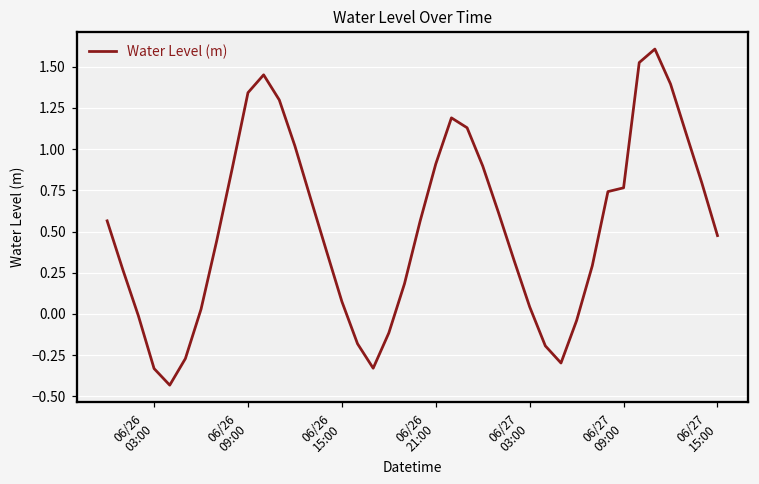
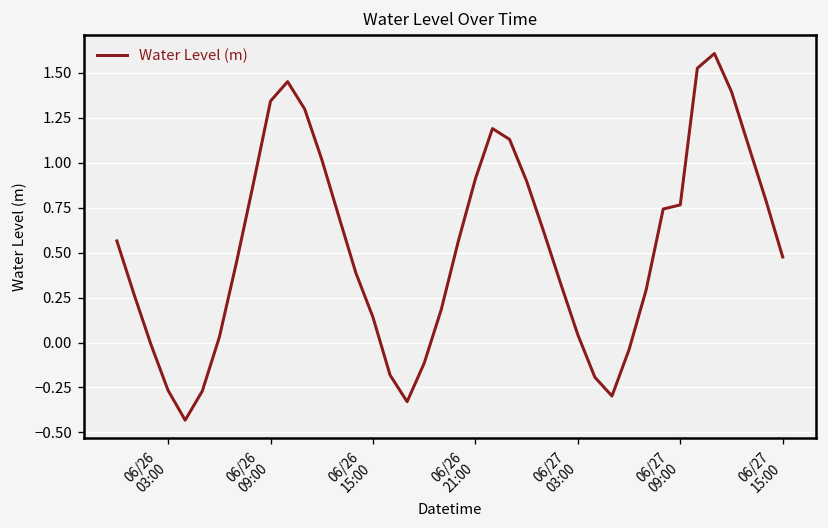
06/26 03:00: -0.33 -> -0.27
06/26 15:00: 0.08 -> 0.14
